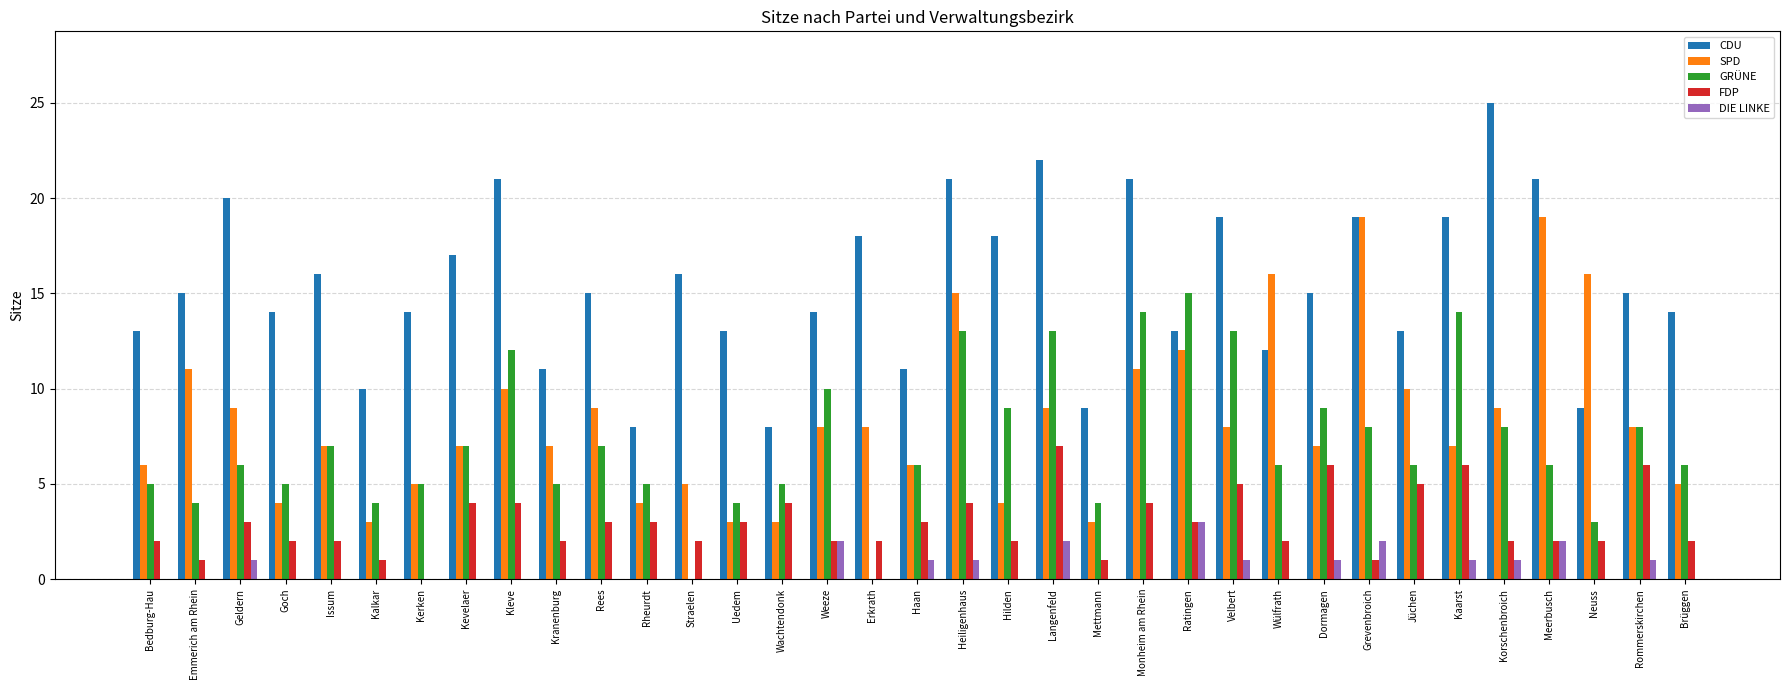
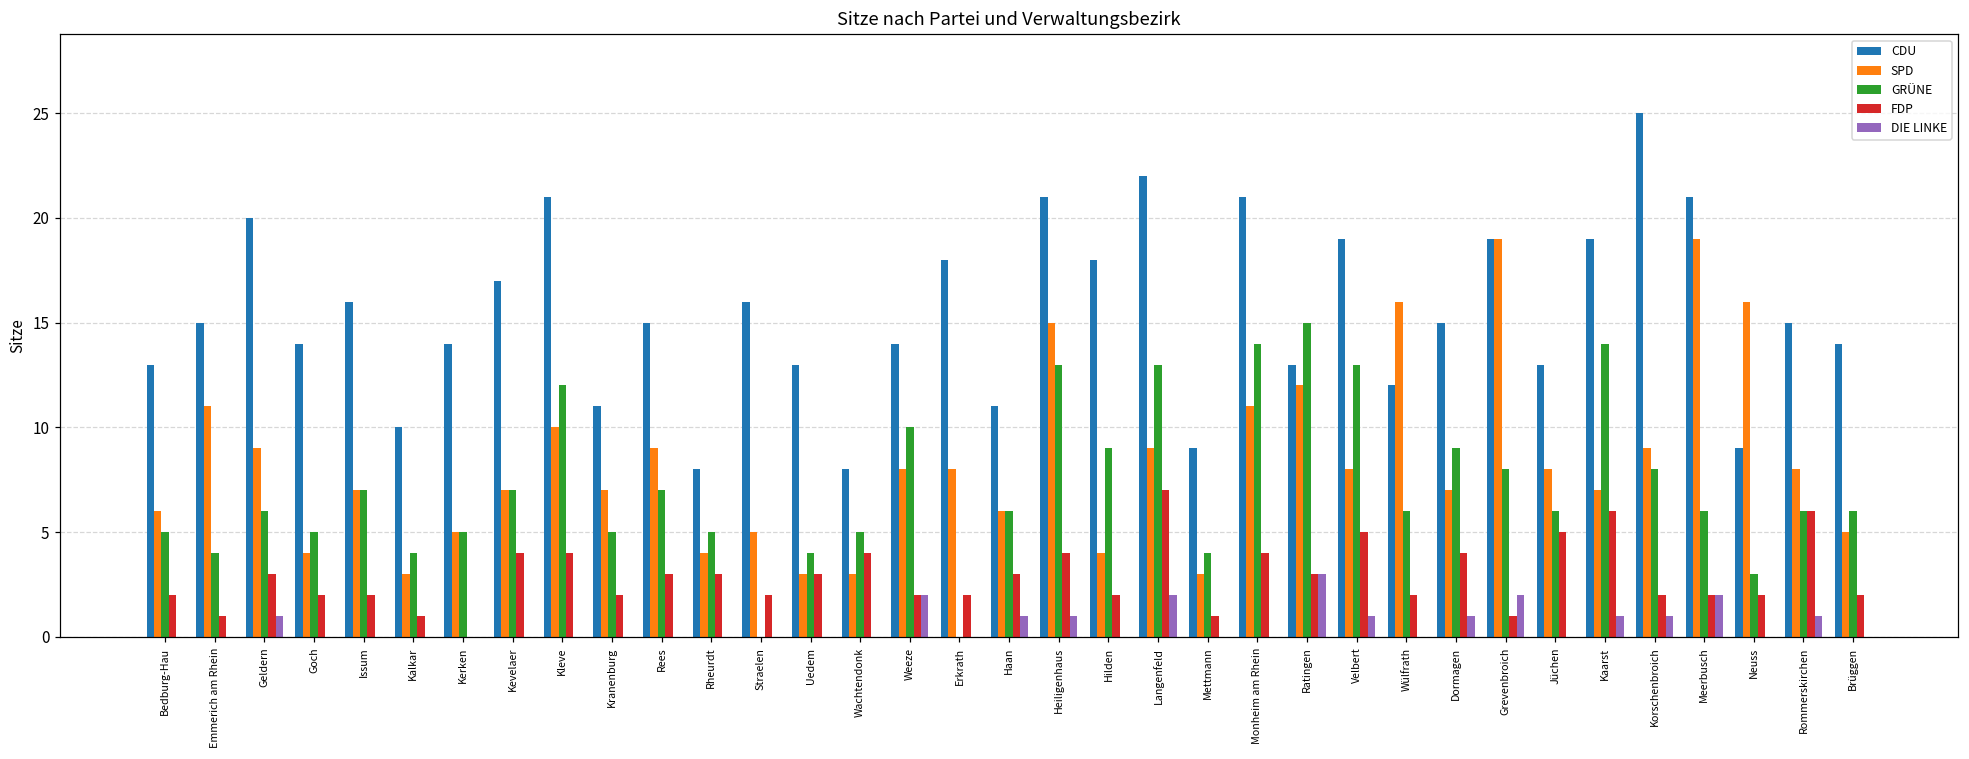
FDP, Dormagen: 6 -> 4
SPD, Jüchen: 10 -> 8
GRÜNE, Rommerskirchen: 8 -> 6
